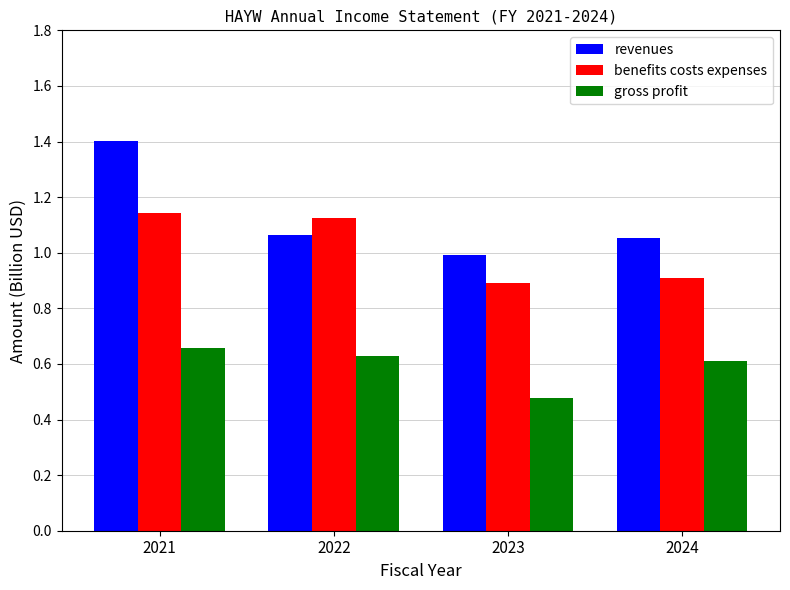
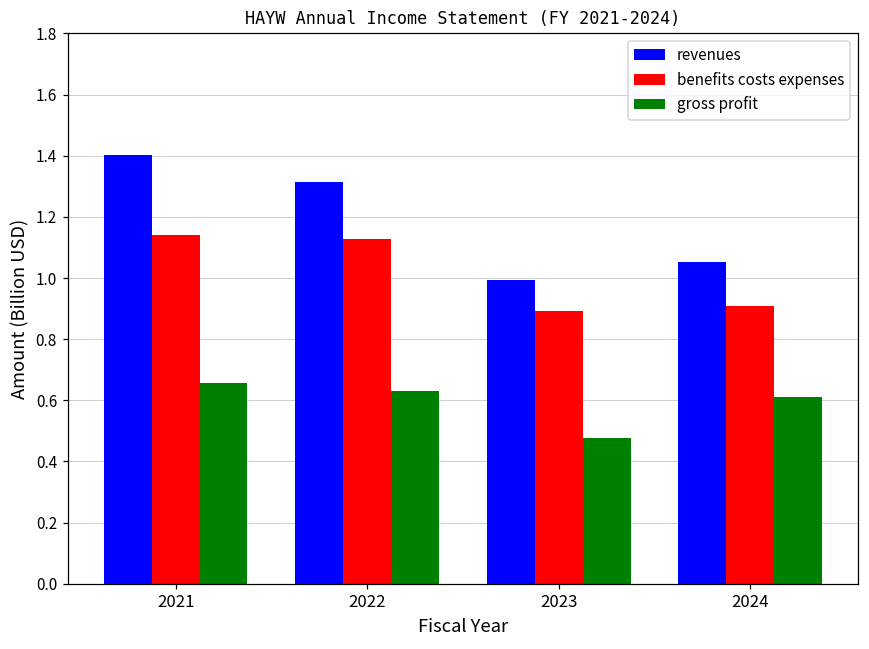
revenues, 2022: 1.06 -> 1.31
